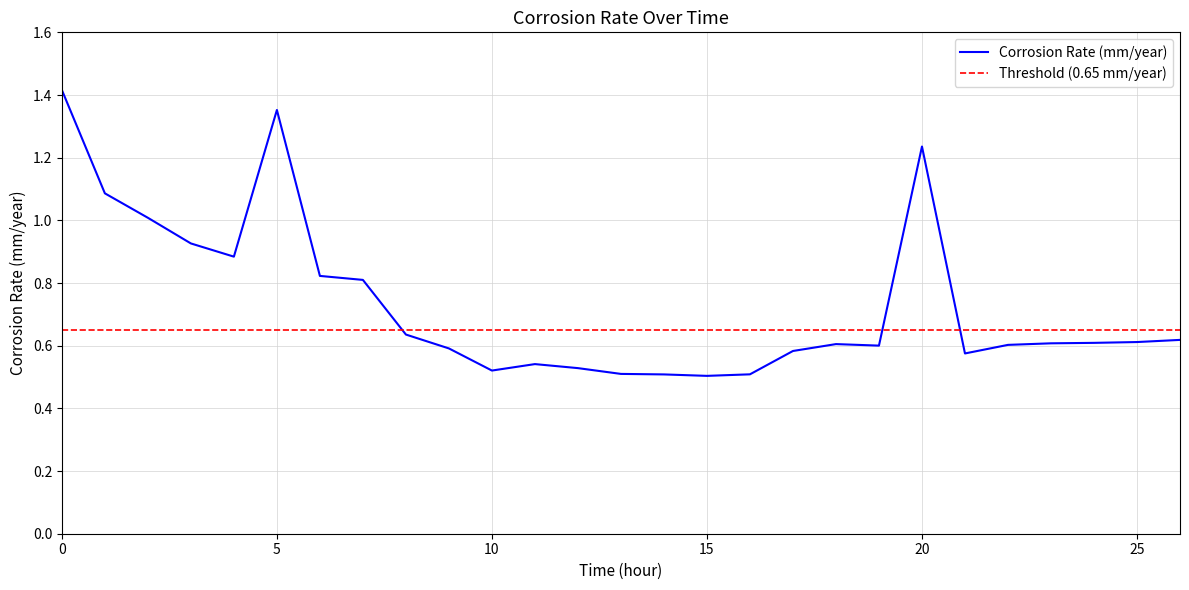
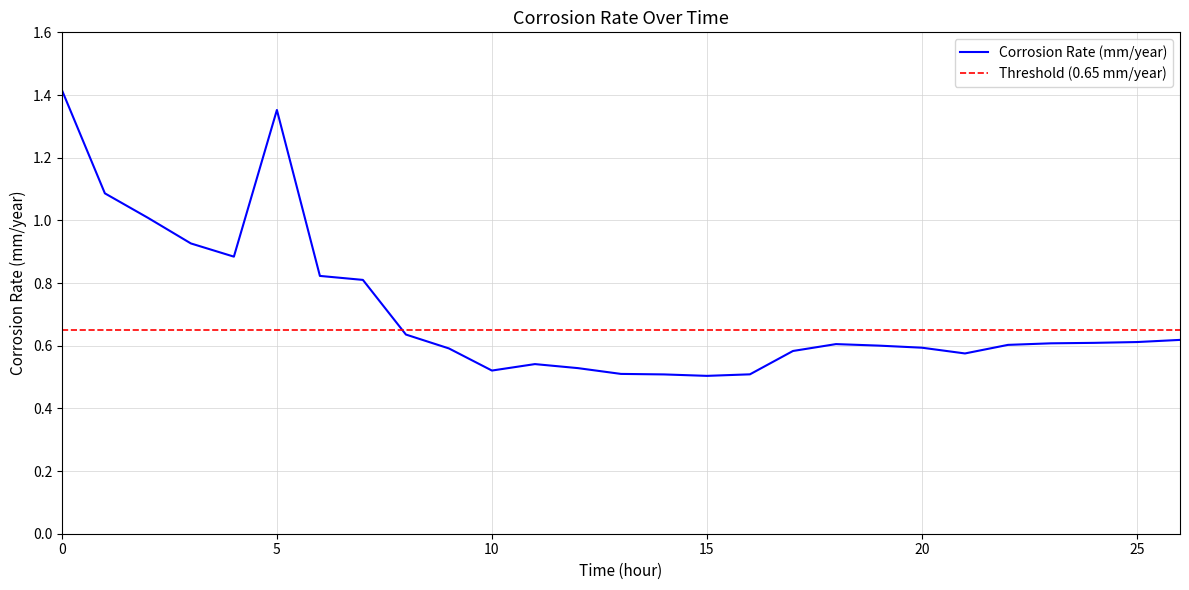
20: 1.24 -> 0.59
